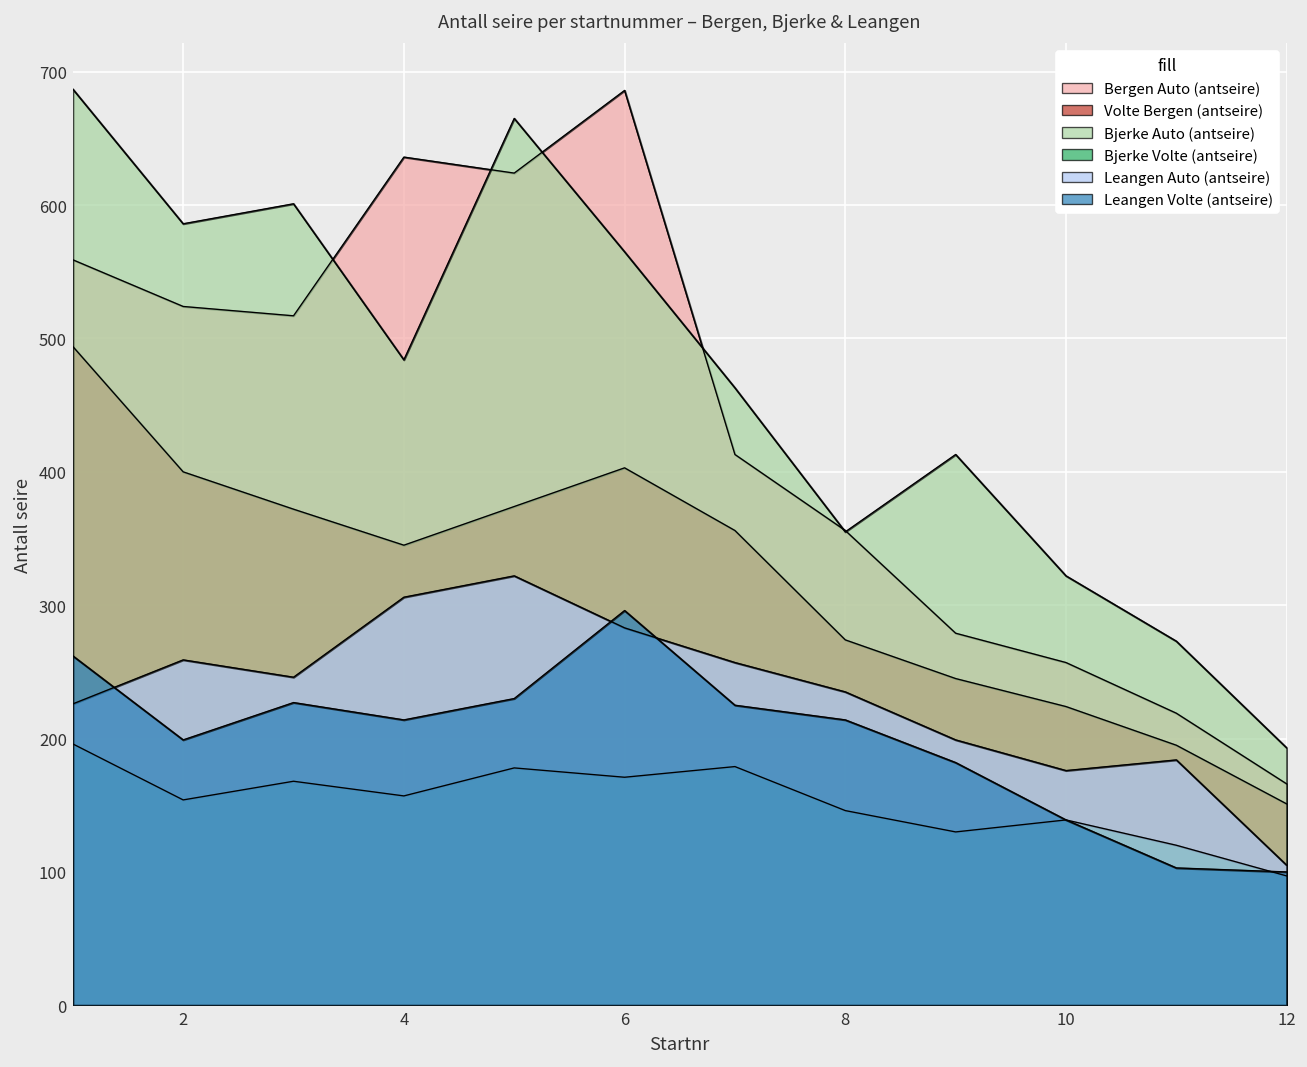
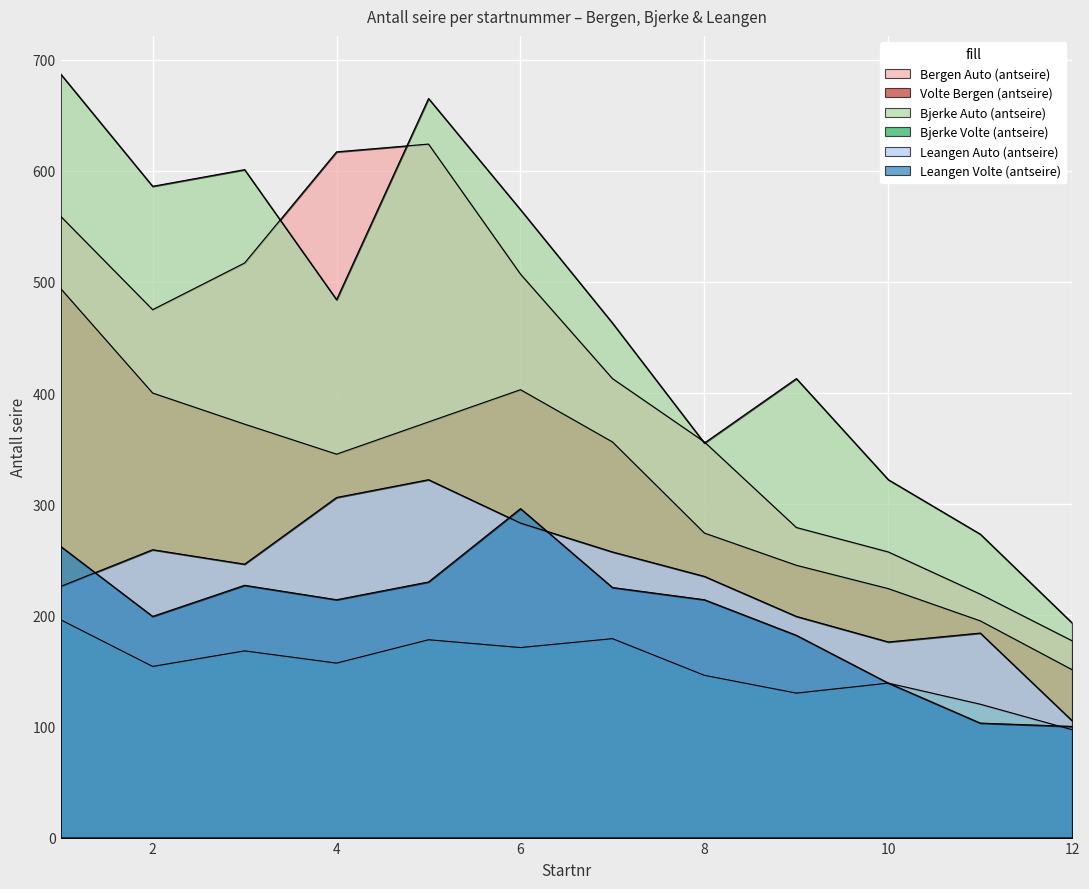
Bergen Auto (antseire), 2: 524 -> 475
Bergen Auto (antseire), 4: 636 -> 617
Bergen Auto (antseire), 6: 686 -> 507
Bergen Auto (antseire), 12: 166 -> 177
